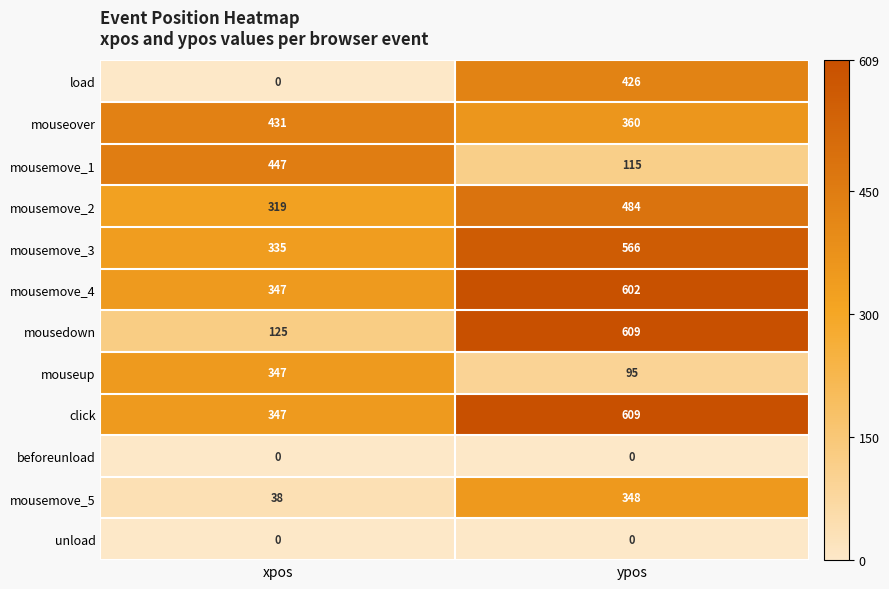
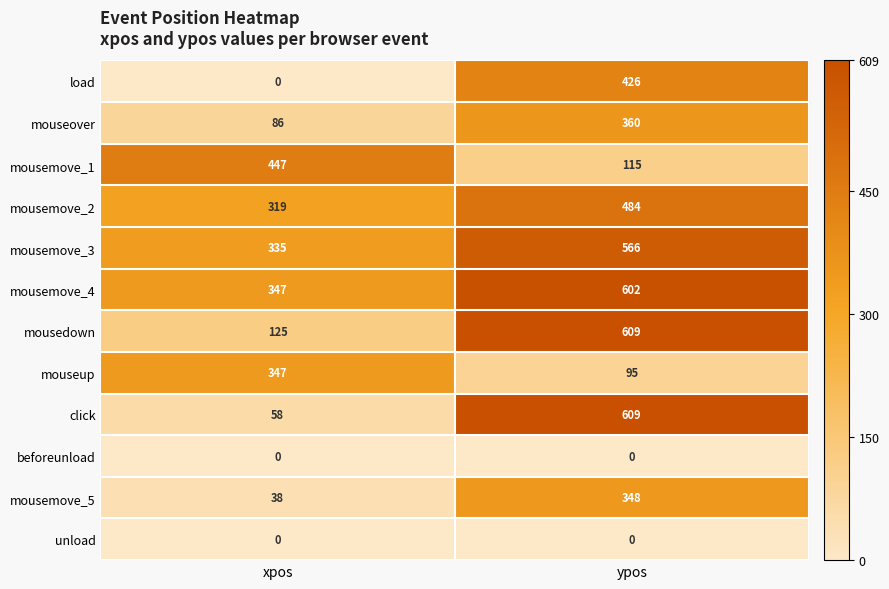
mouseover, xpos: 431 -> 86
click, xpos: 347 -> 58
